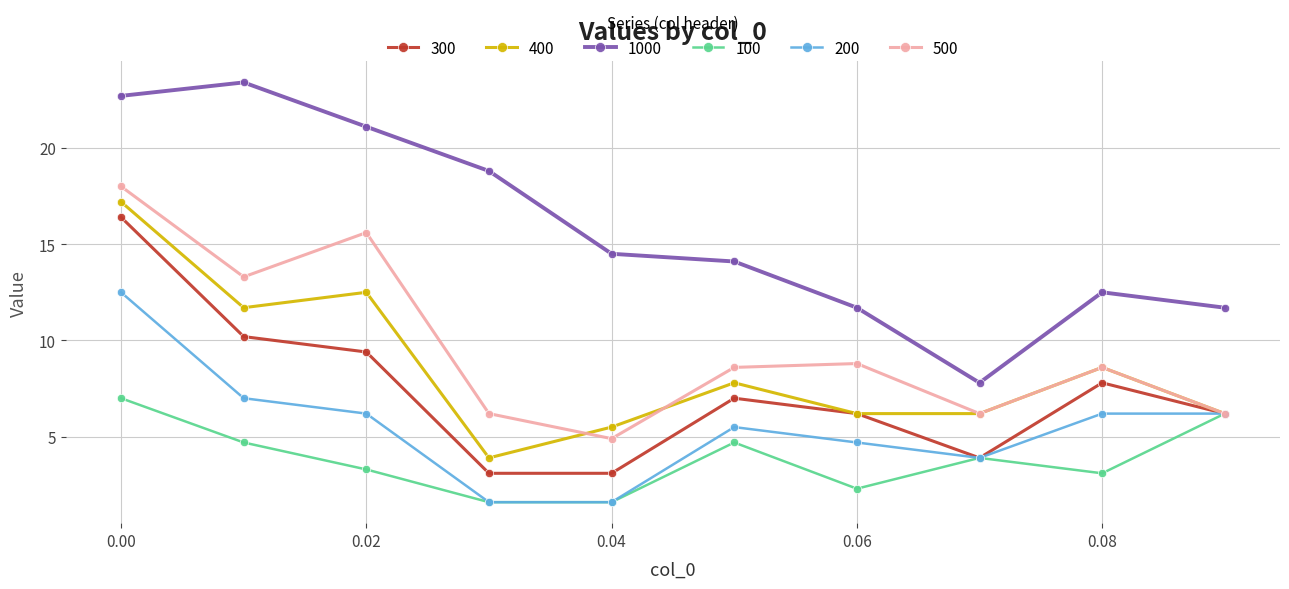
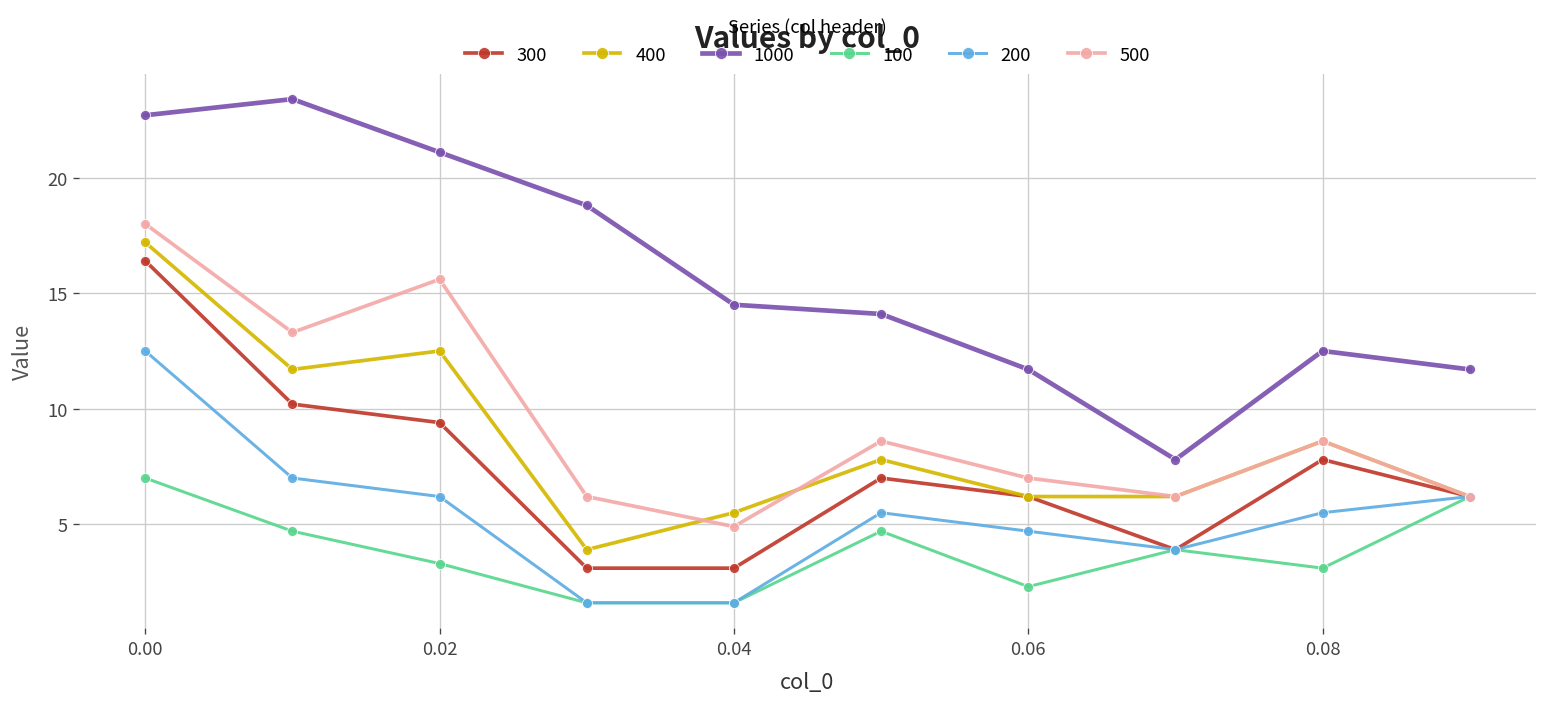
500, 0.06: 8.8 -> 7.0
200, 0.08: 6.2 -> 5.5
